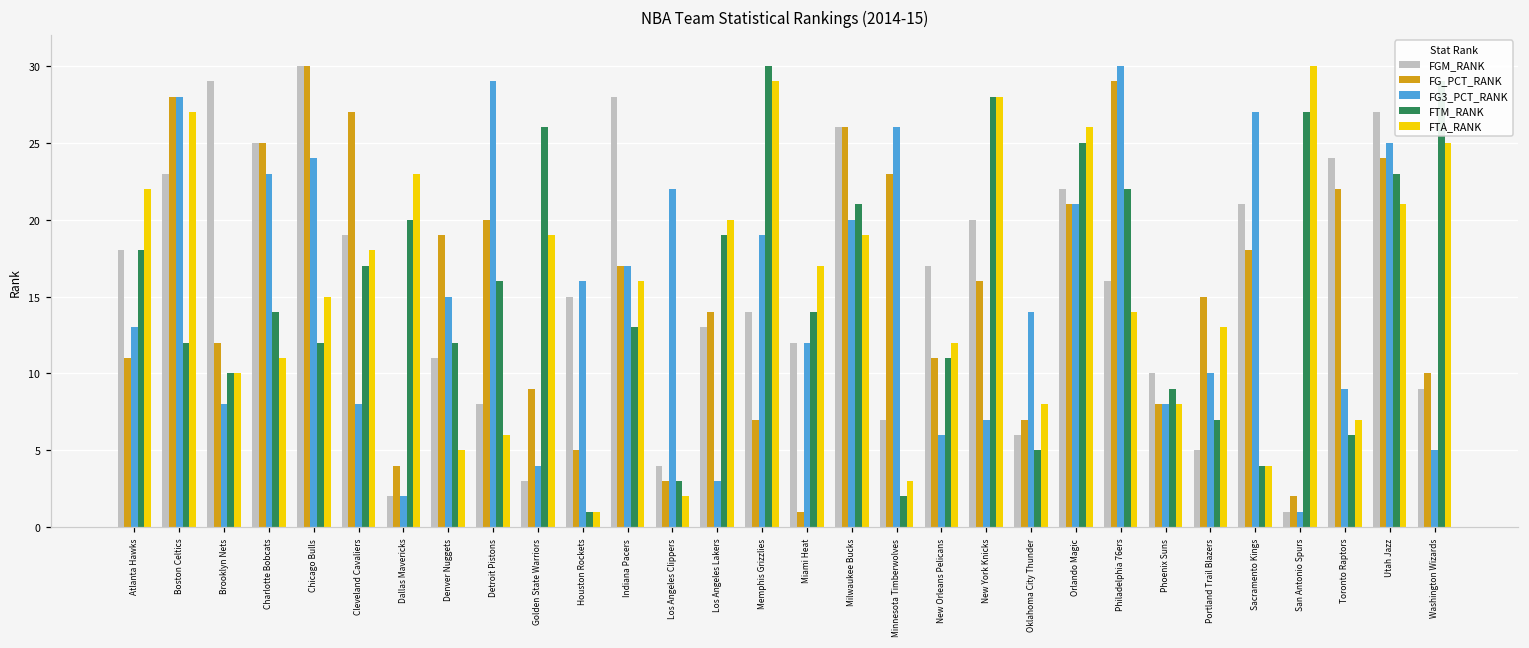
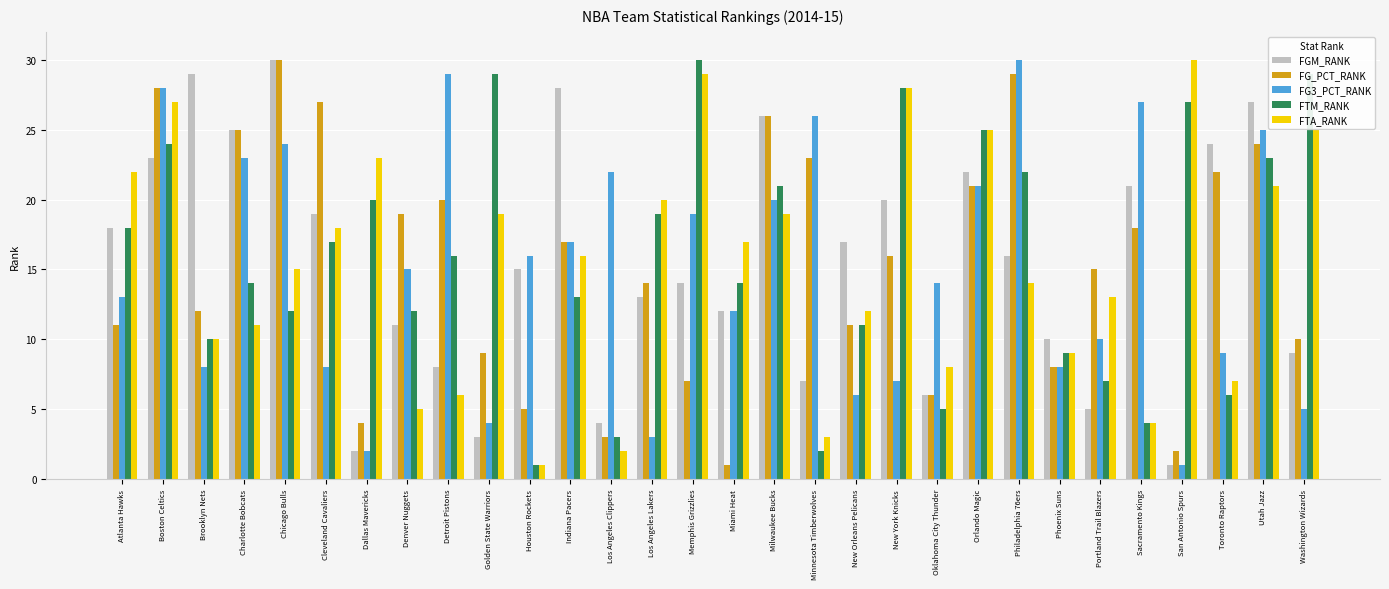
FTM_RANK, Boston Celtics: 12 -> 24
FTM_RANK, Golden State Warriors: 26 -> 29
FG_PCT_RANK, Oklahoma City Thunder: 7 -> 6
FTA_RANK, Orlando Magic: 26 -> 25
FTA_RANK, Phoenix Suns: 8 -> 9
